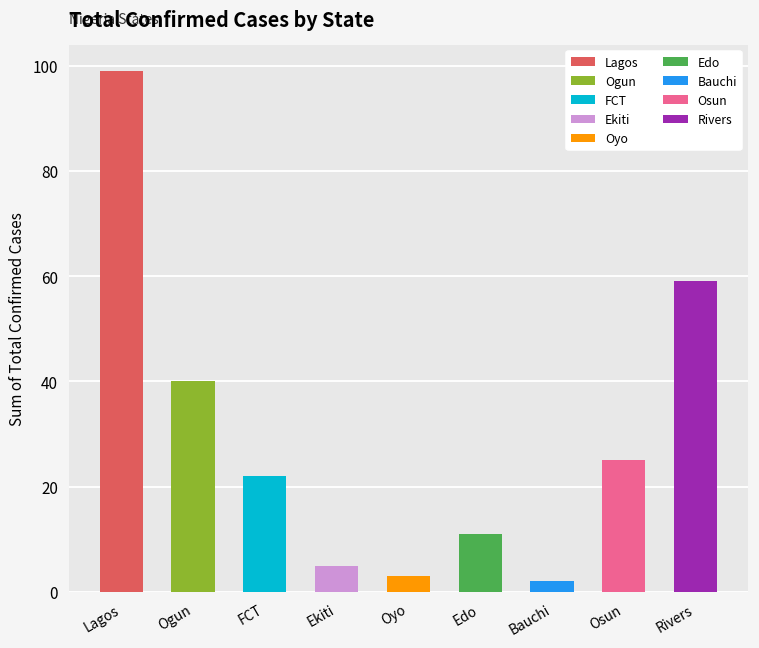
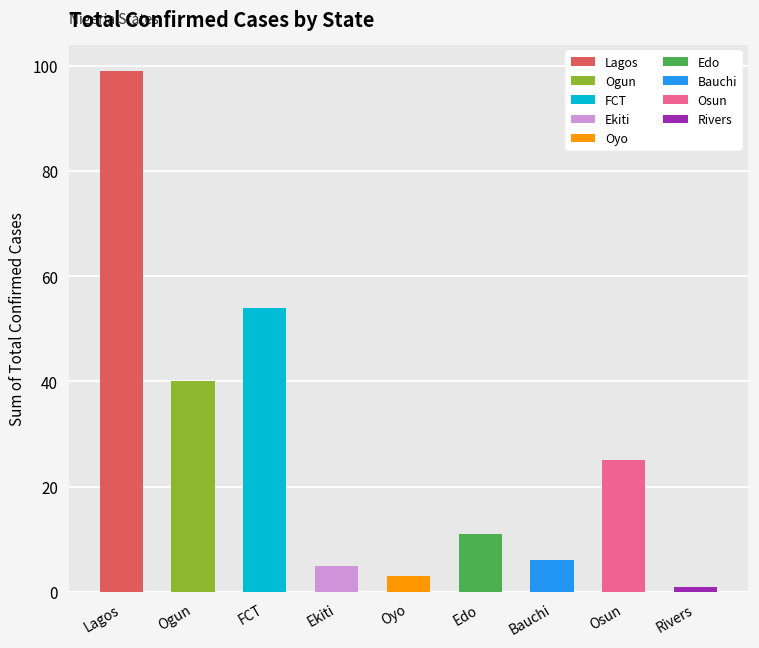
FCT: 22 -> 54
Bauchi: 2 -> 6
Rivers: 59 -> 1
